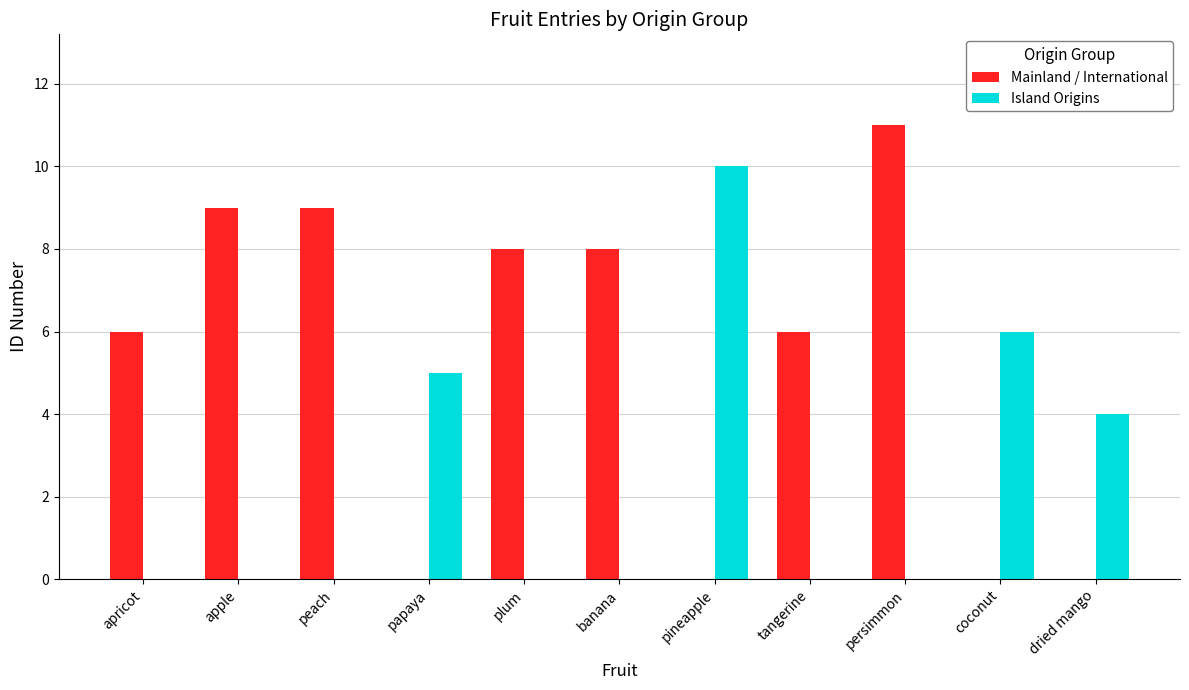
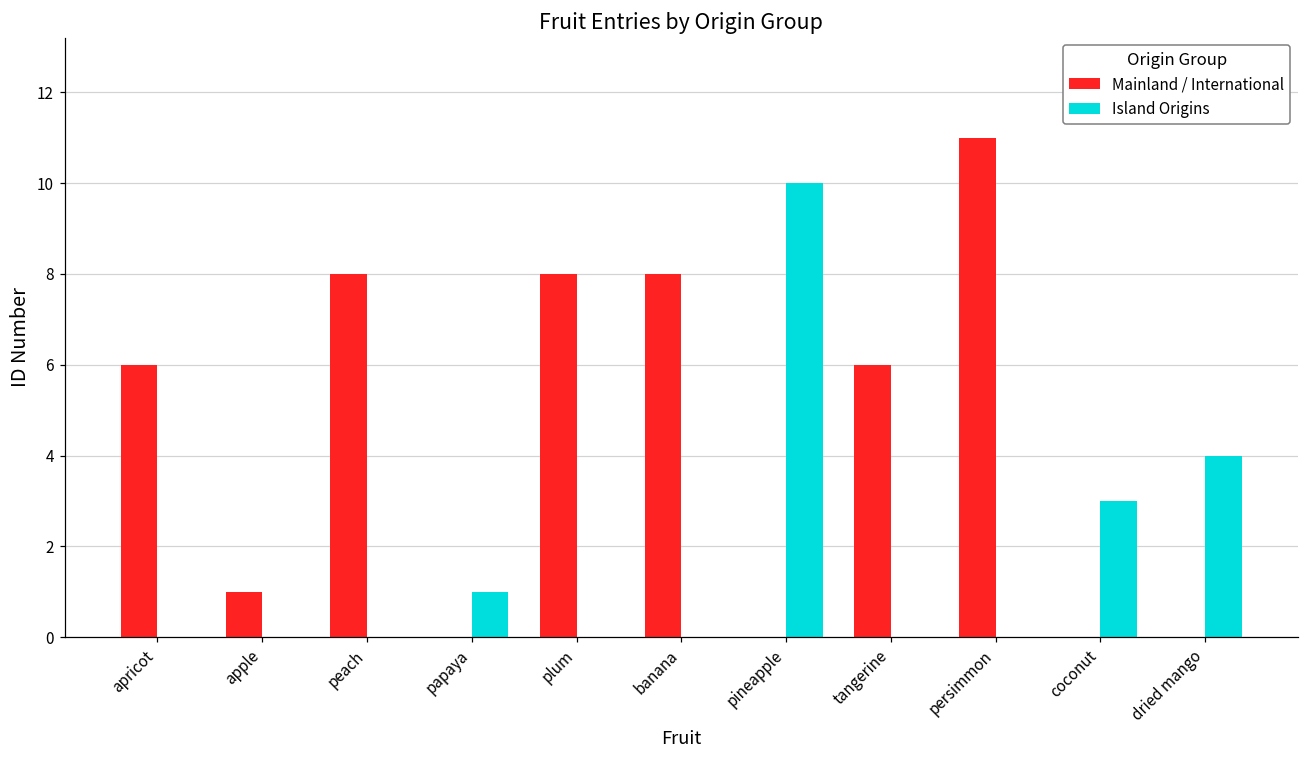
Mainland / International, apple: 9 -> 1
Mainland / International, peach: 9 -> 8
Island Origins, papaya: 5 -> 1
Island Origins, coconut: 6 -> 3
